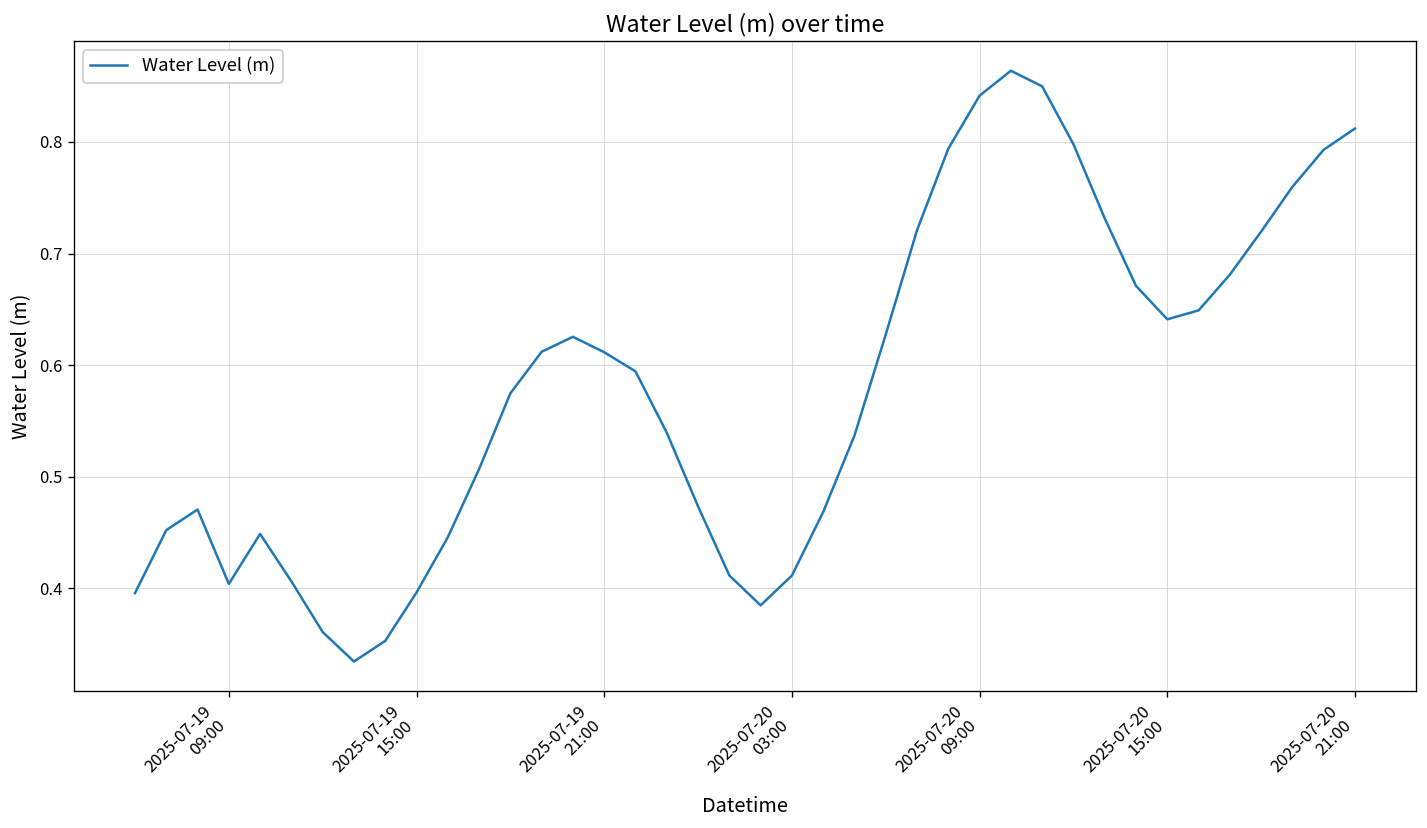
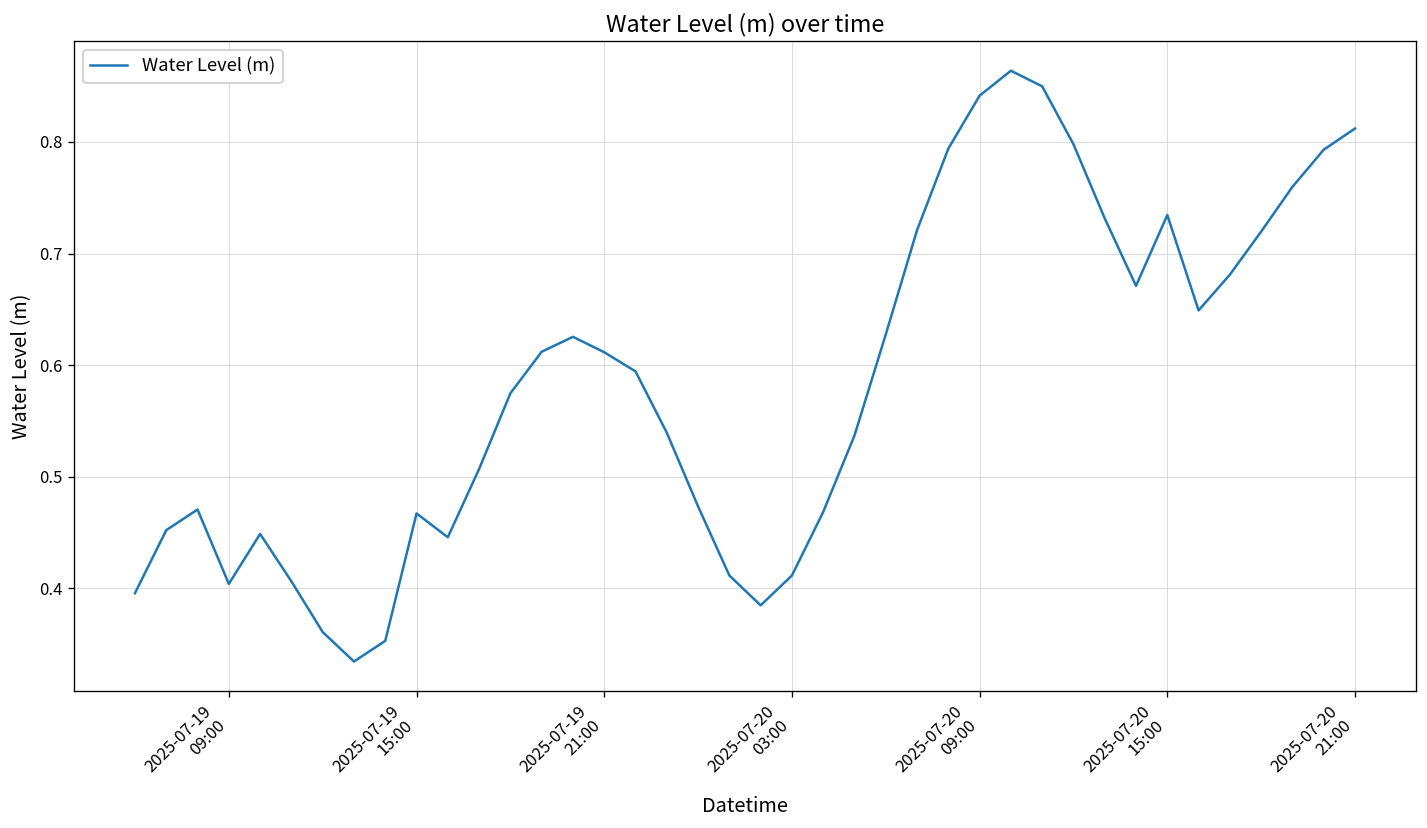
2025-07-19 15:00: 0.40 -> 0.47
2025-07-20 15:00: 0.64 -> 0.73
